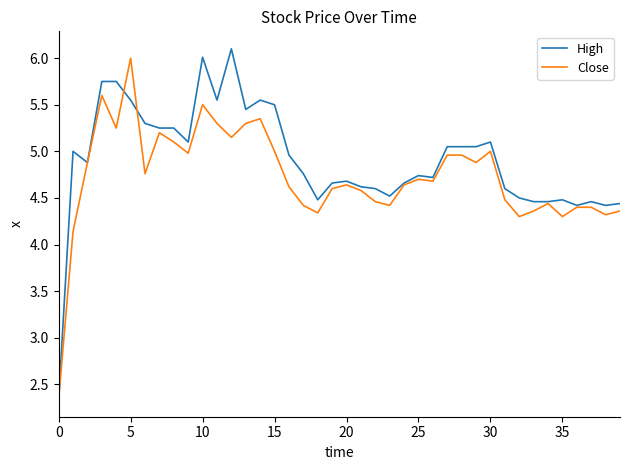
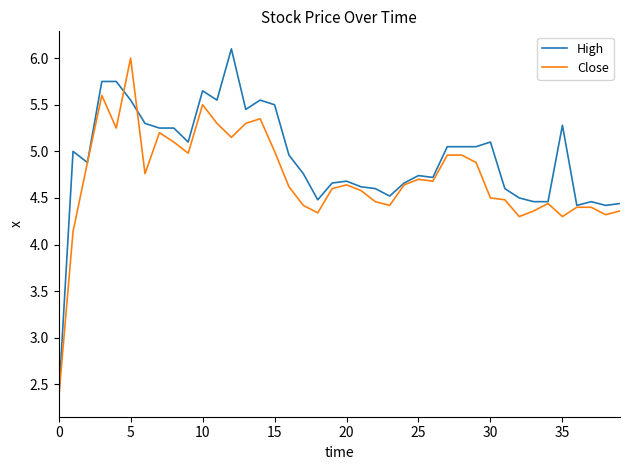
High, 10: 6.0 -> 5.7
Close, 30: 5.0 -> 4.5
High, 35: 4.5 -> 5.3
